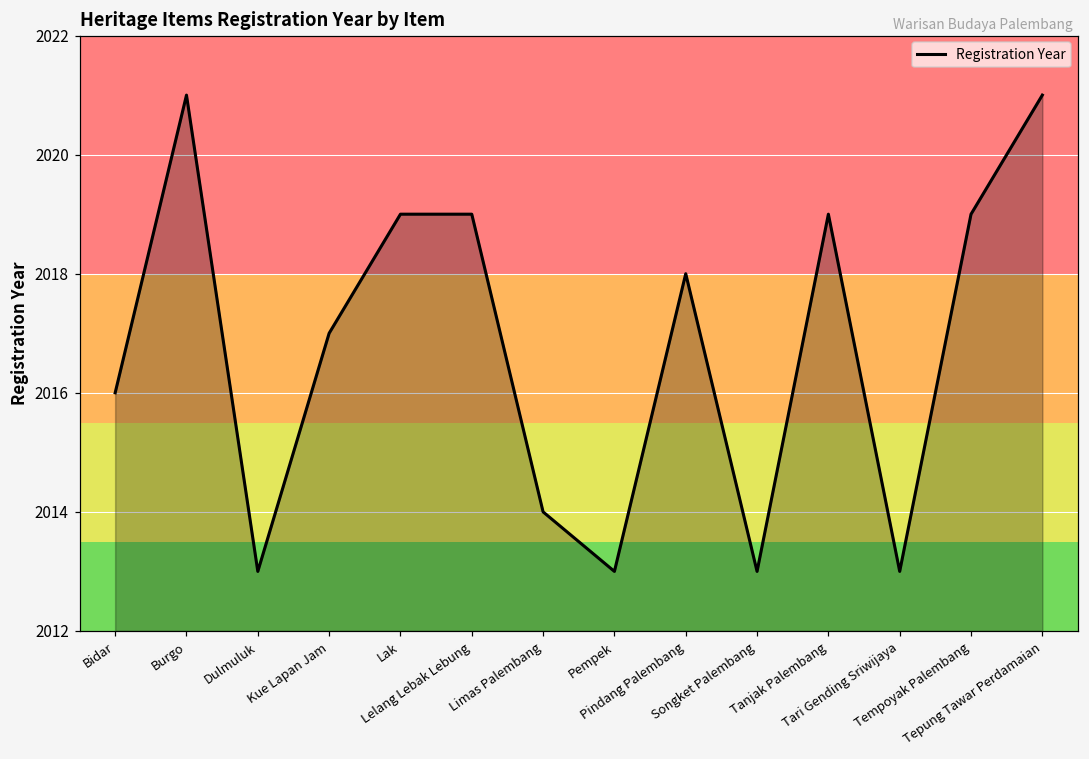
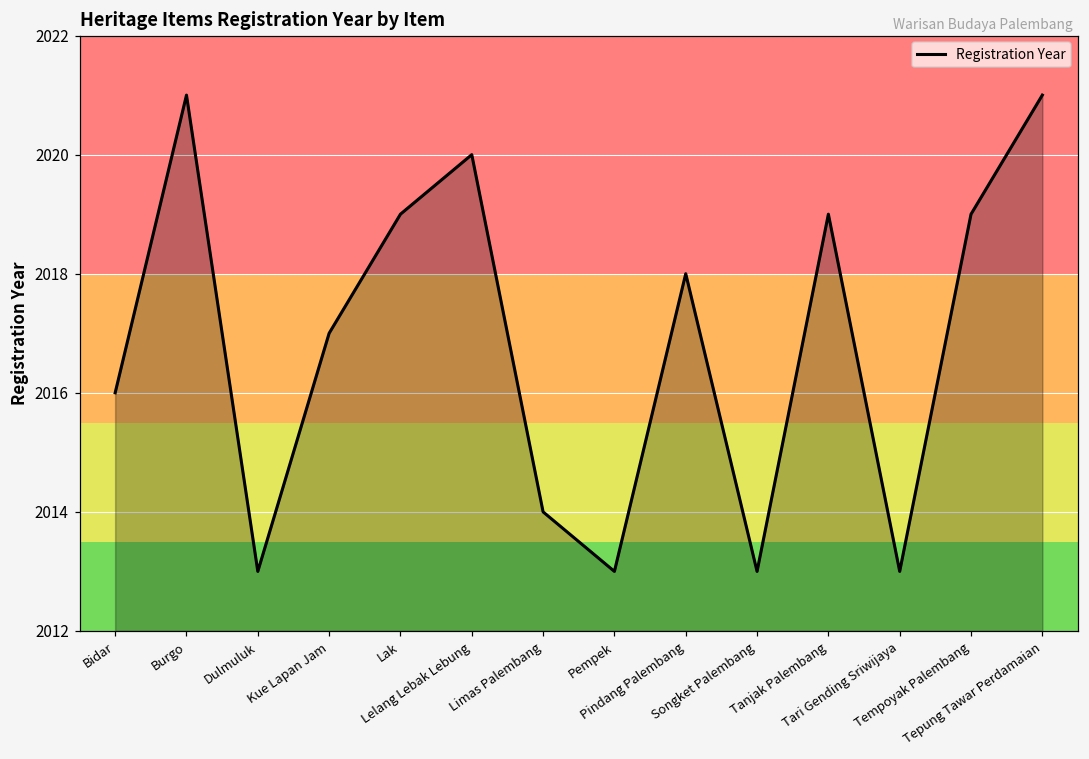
Lelang Lebak Lebung: 2019 -> 2020
